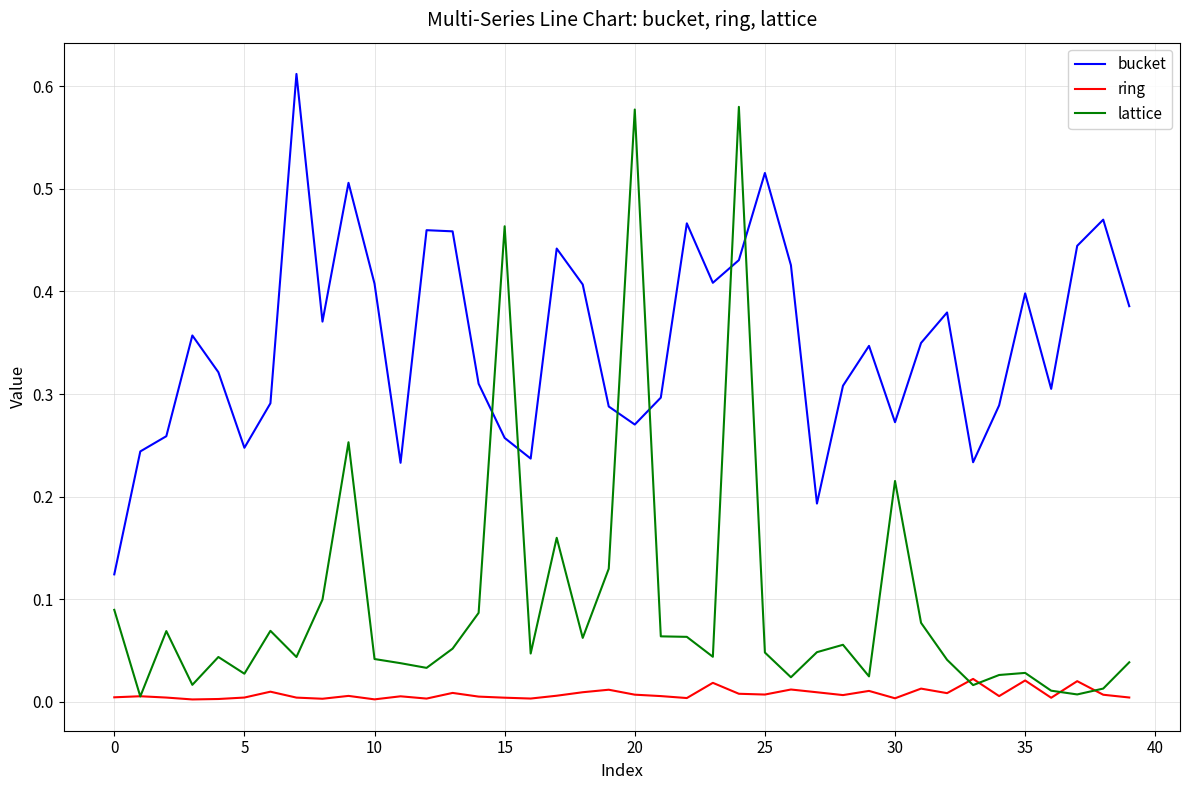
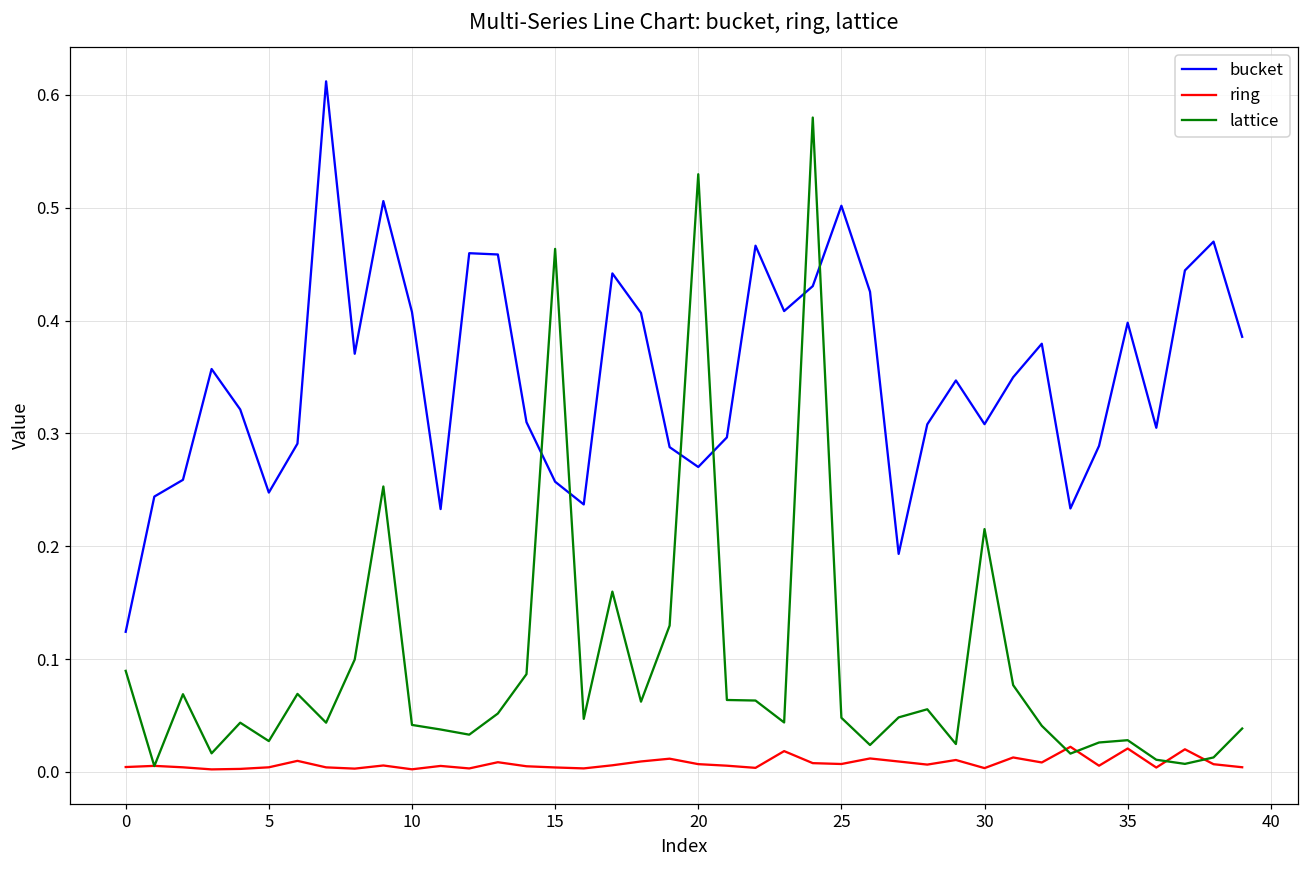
lattice, 20: 0.577 -> 0.530
bucket, 25: 0.515 -> 0.502
bucket, 30: 0.273 -> 0.308
